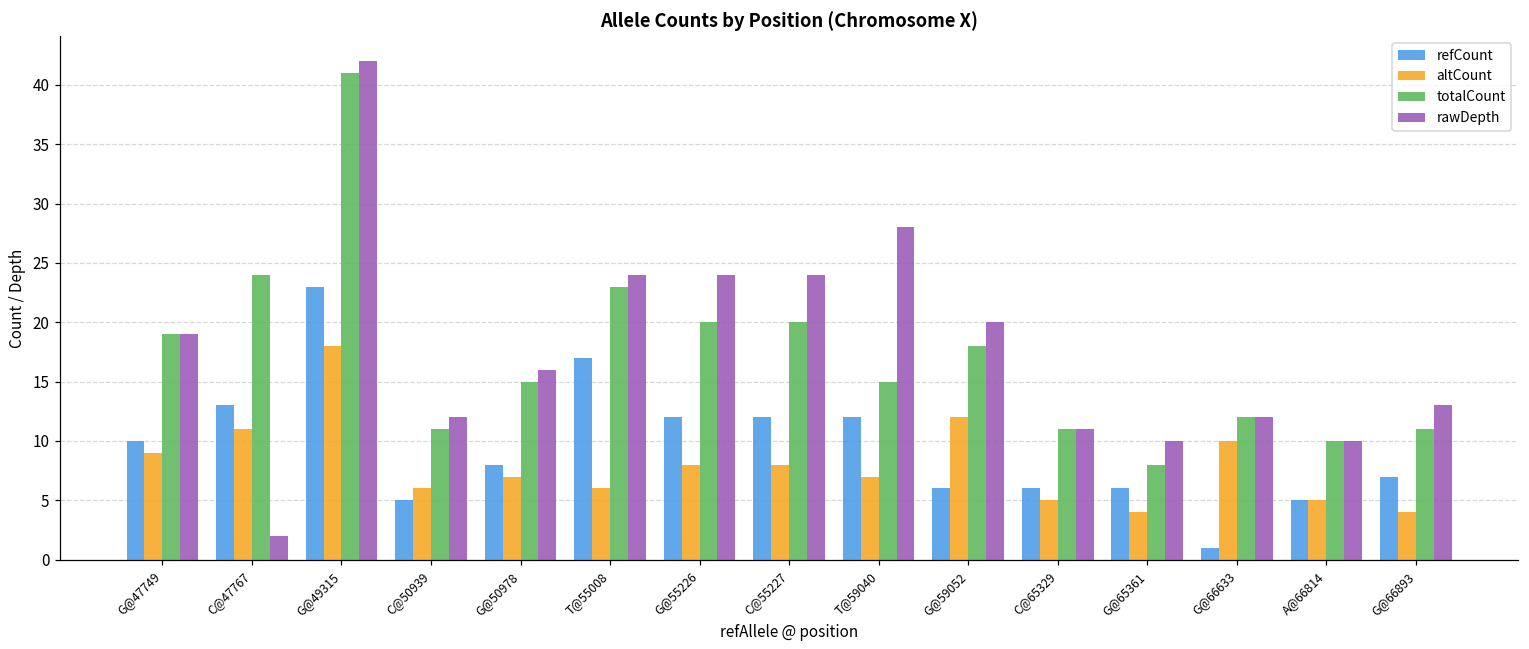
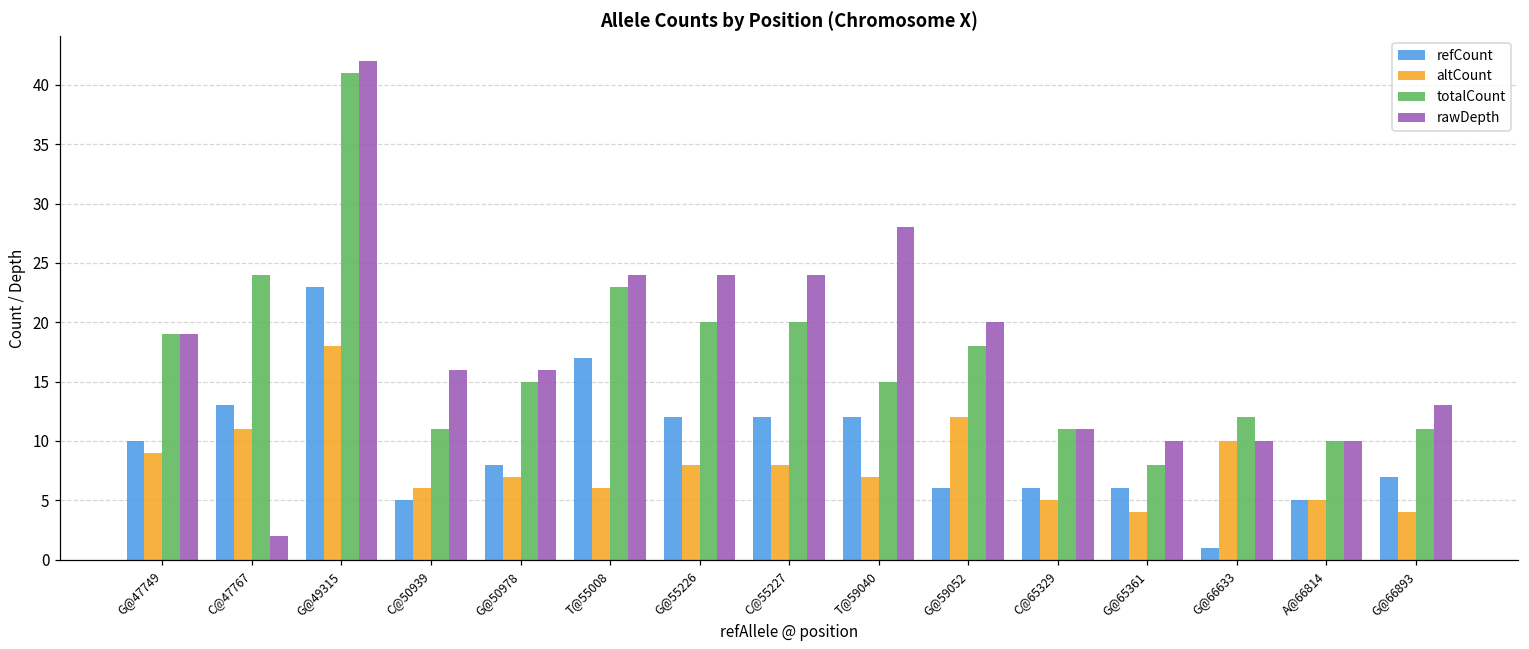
rawDepth, C@50939: 12 -> 16
rawDepth, G@66633: 12 -> 10
